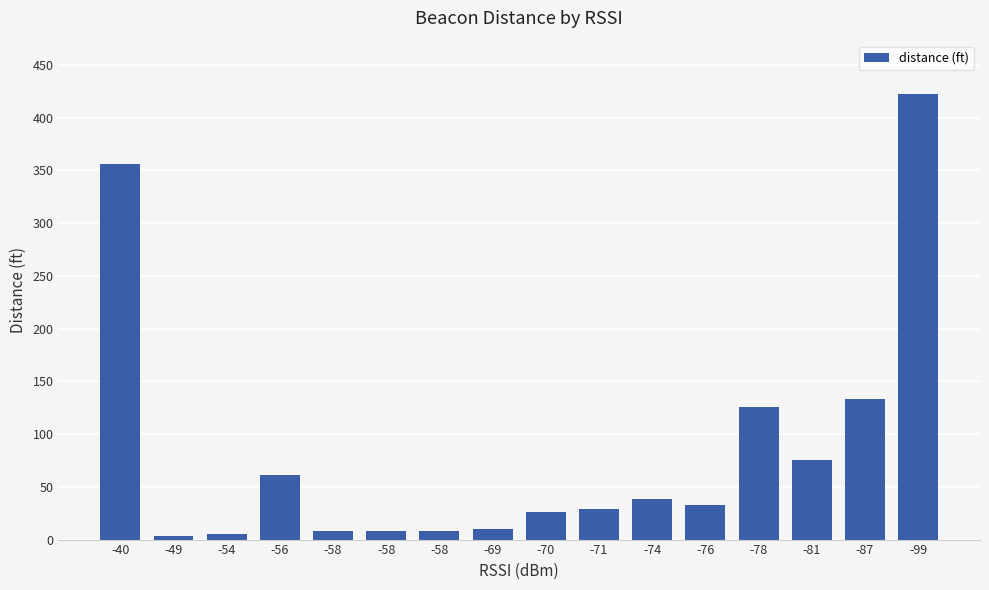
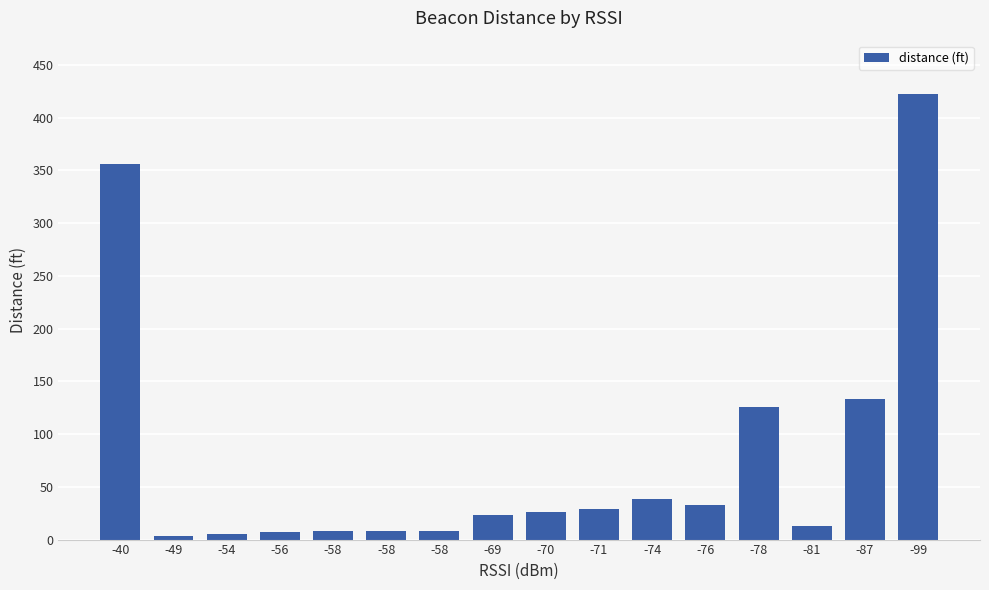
-56: 62 -> 7
-69: 10 -> 24
-81: 75 -> 13
